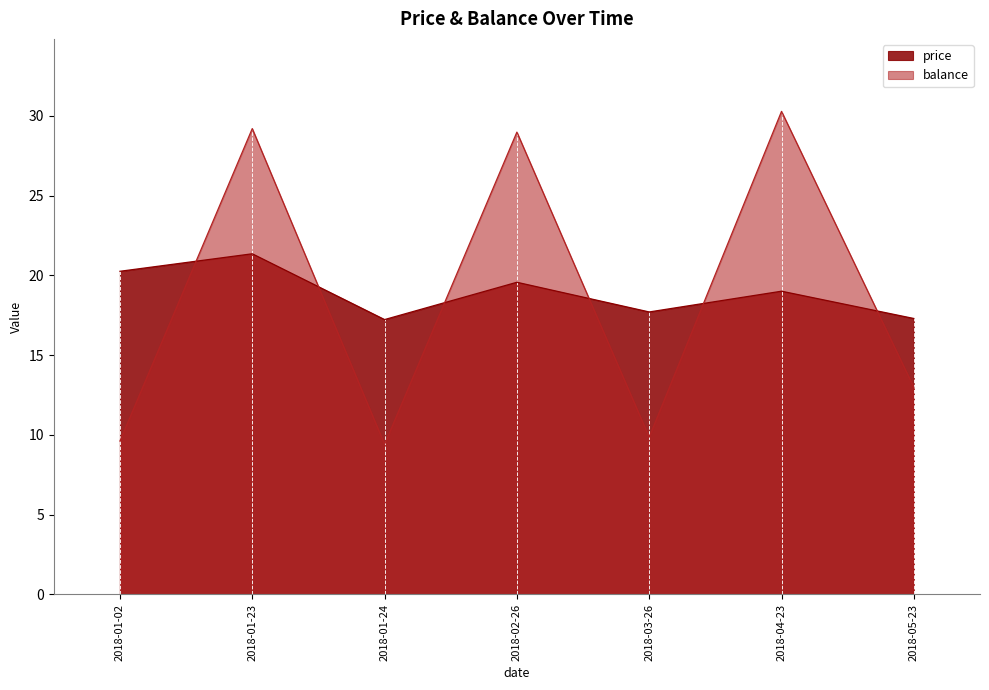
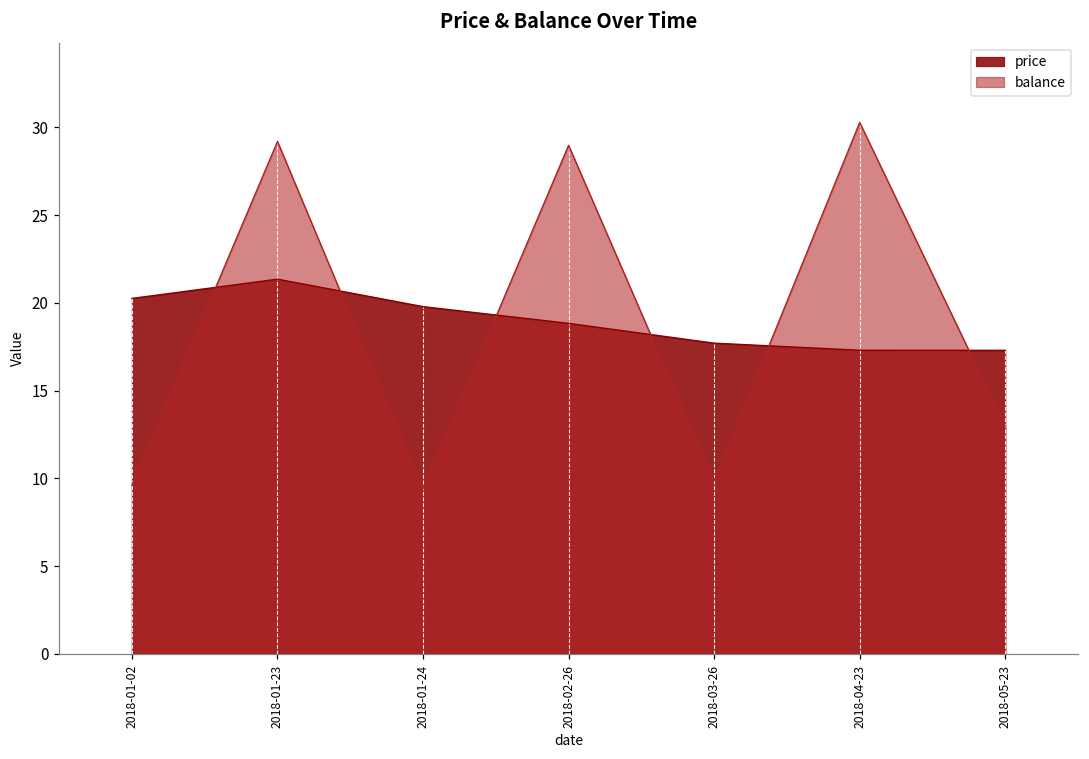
price, 2018-01-24: 17.2 -> 19.8
price, 2018-02-26: 19.6 -> 18.8
price, 2018-04-23: 19.0 -> 17.3
